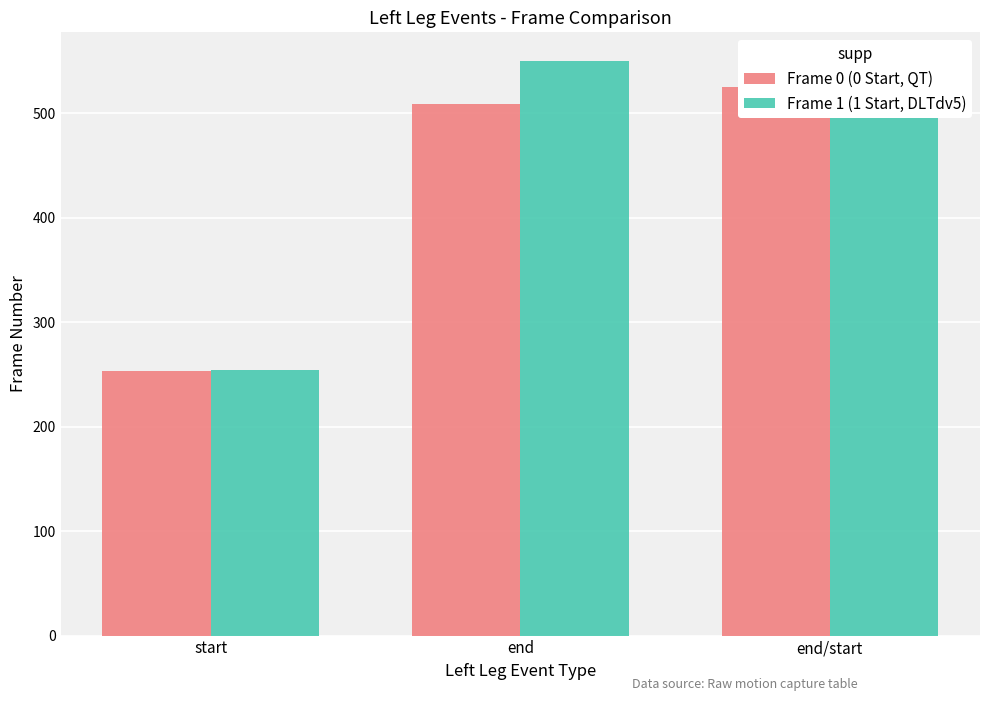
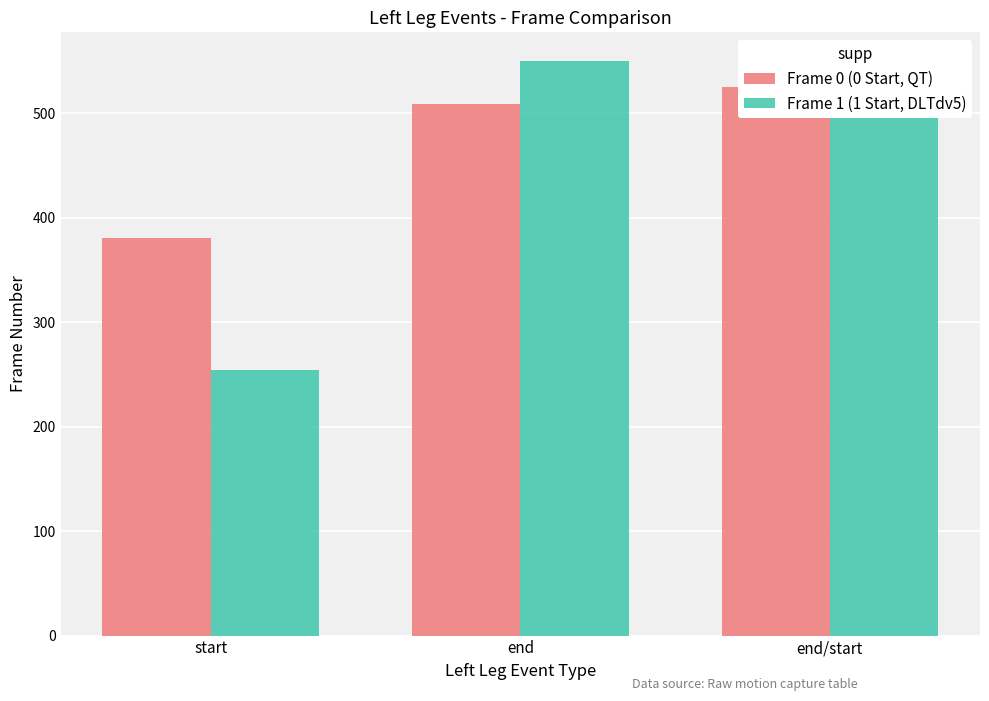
Frame 0 (0 Start, QT), start: 253 -> 381
